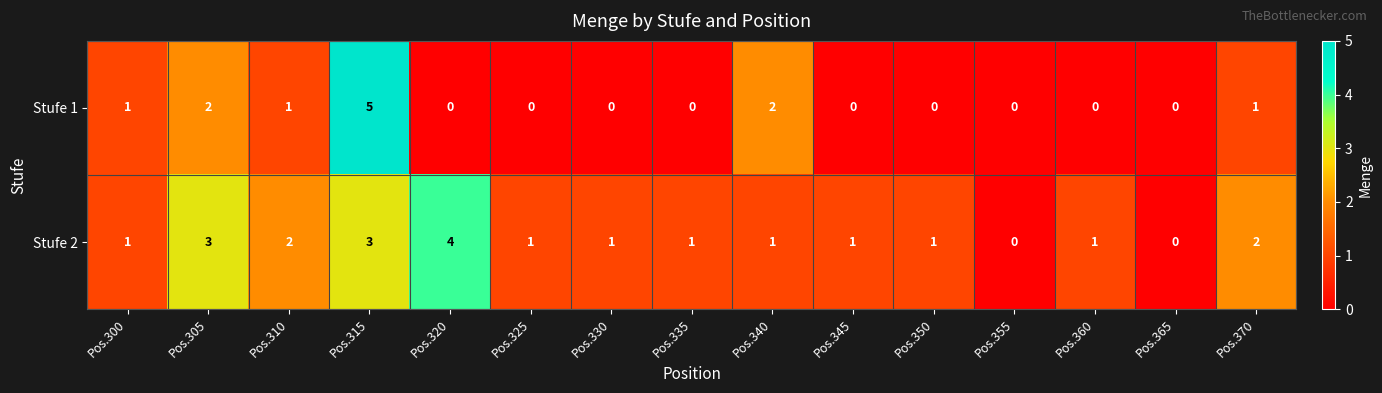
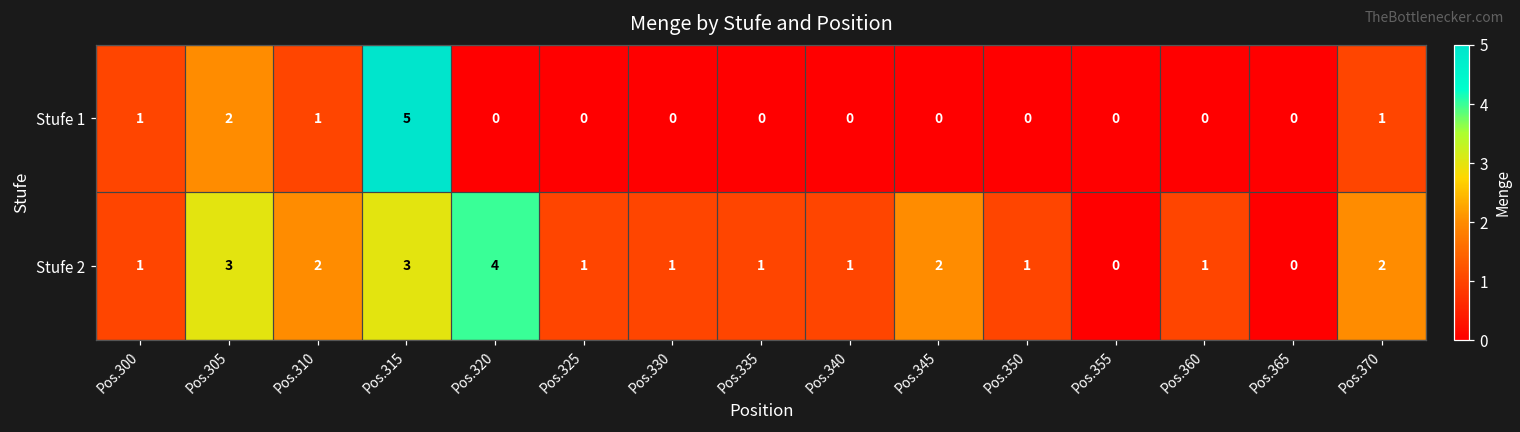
Stufe 1, Pos.340: 2 -> 0
Stufe 2, Pos.345: 1 -> 2
